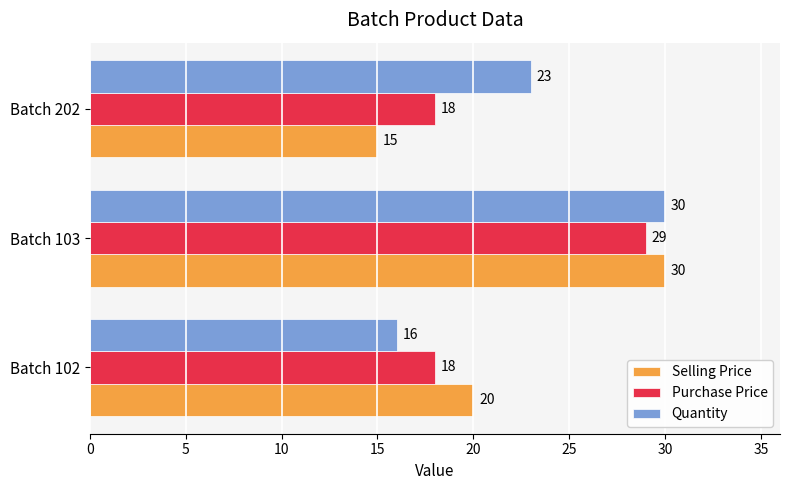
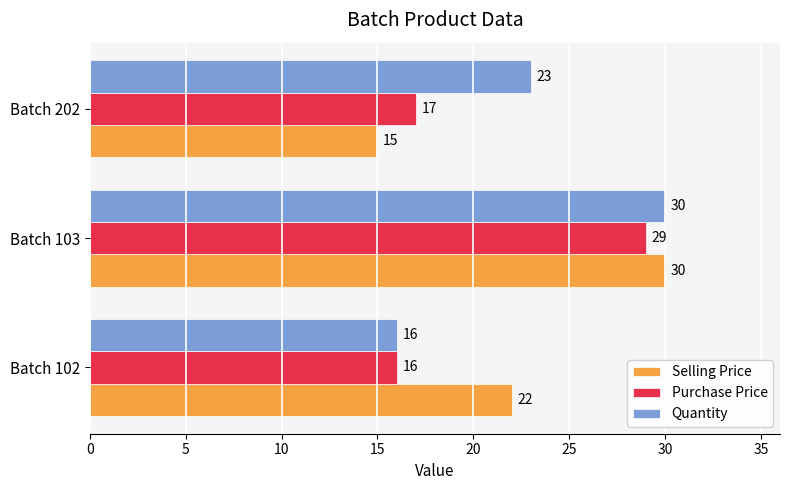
Purchase Price, Batch 202: 18 -> 17
Purchase Price, Batch 102: 18 -> 16
Selling Price, Batch 102: 20 -> 22
